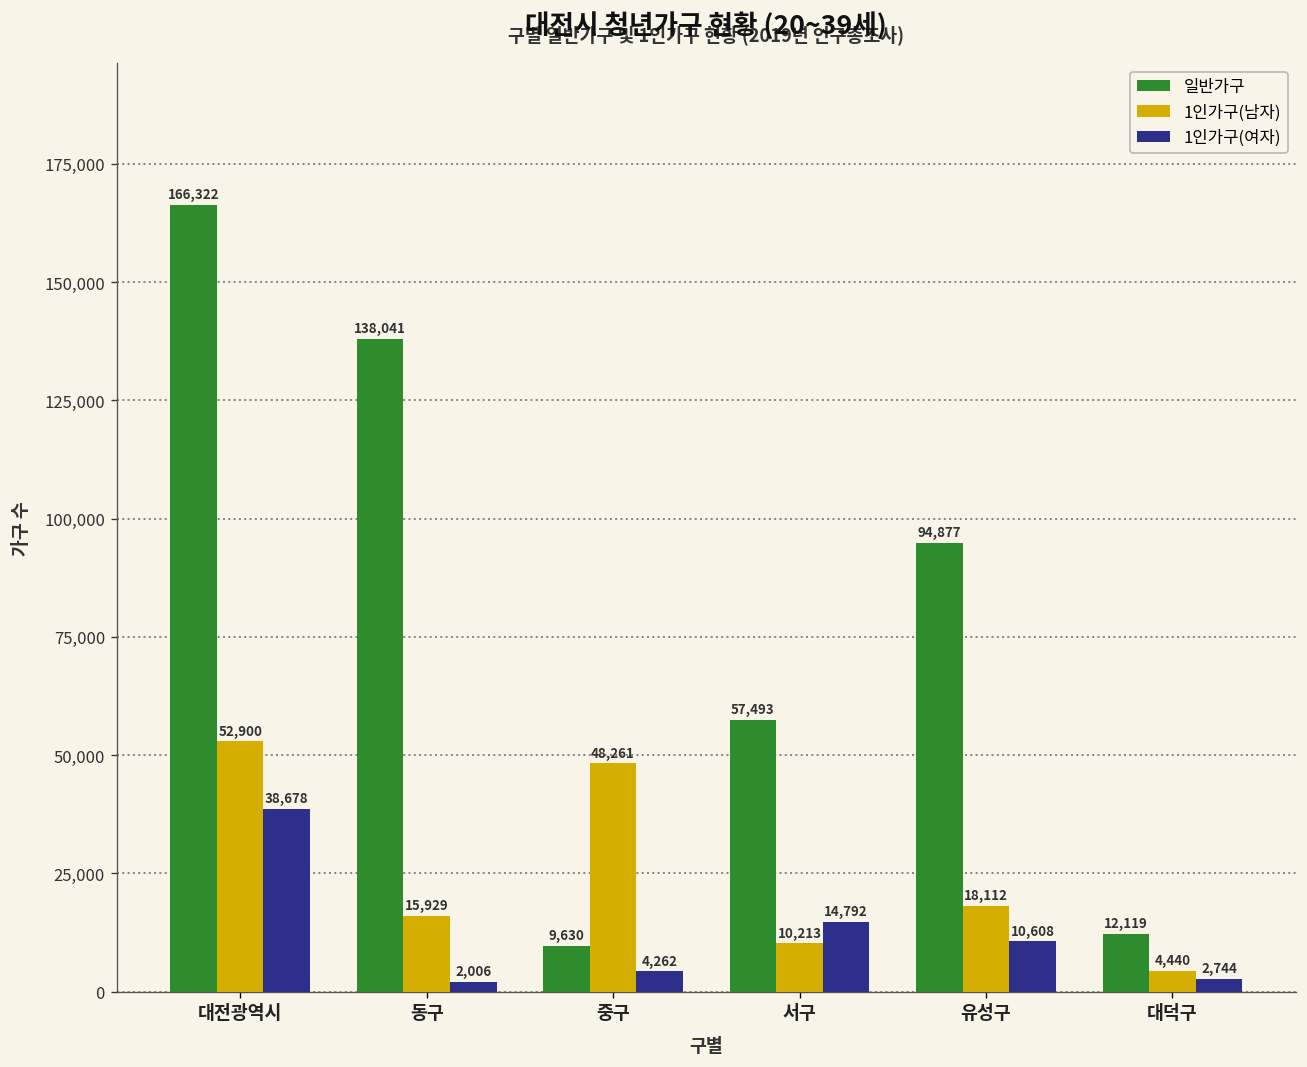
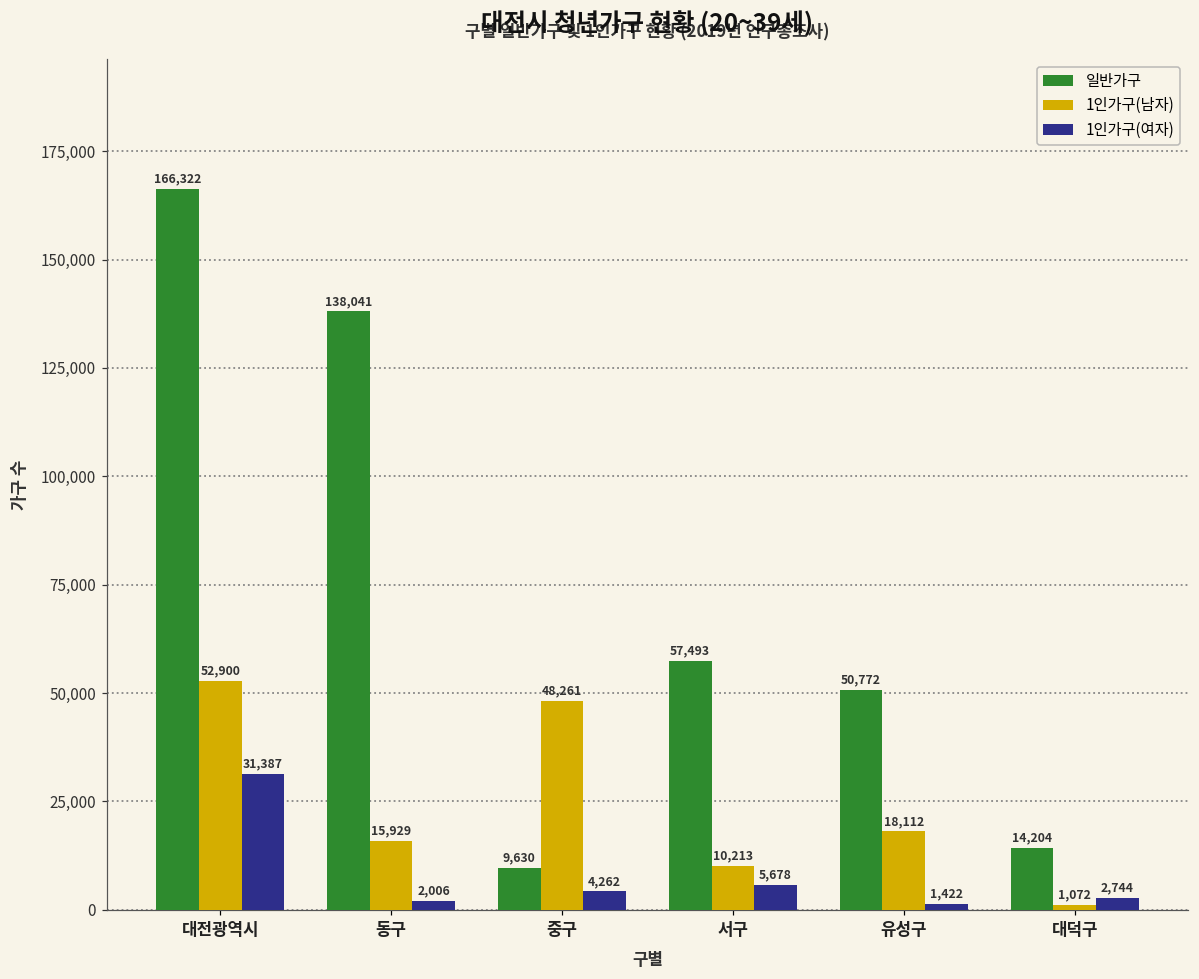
1인가구(여자), 대전광역시: 38,678 -> 31,387
1인가구(여자), 서구: 14,792 -> 5,678
일반가구, 유성구: 94,877 -> 50,772
1인가구(여자), 유성구: 10,608 -> 1,422
일반가구, 대덕구: 12,119 -> 14,204
1인가구(남자), 대덕구: 4,440 -> 1,072
